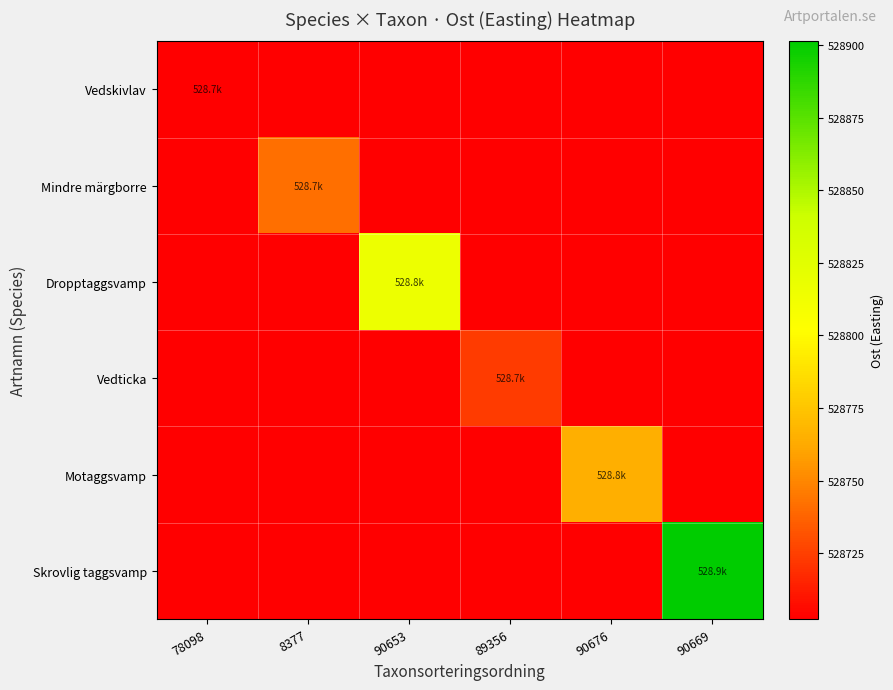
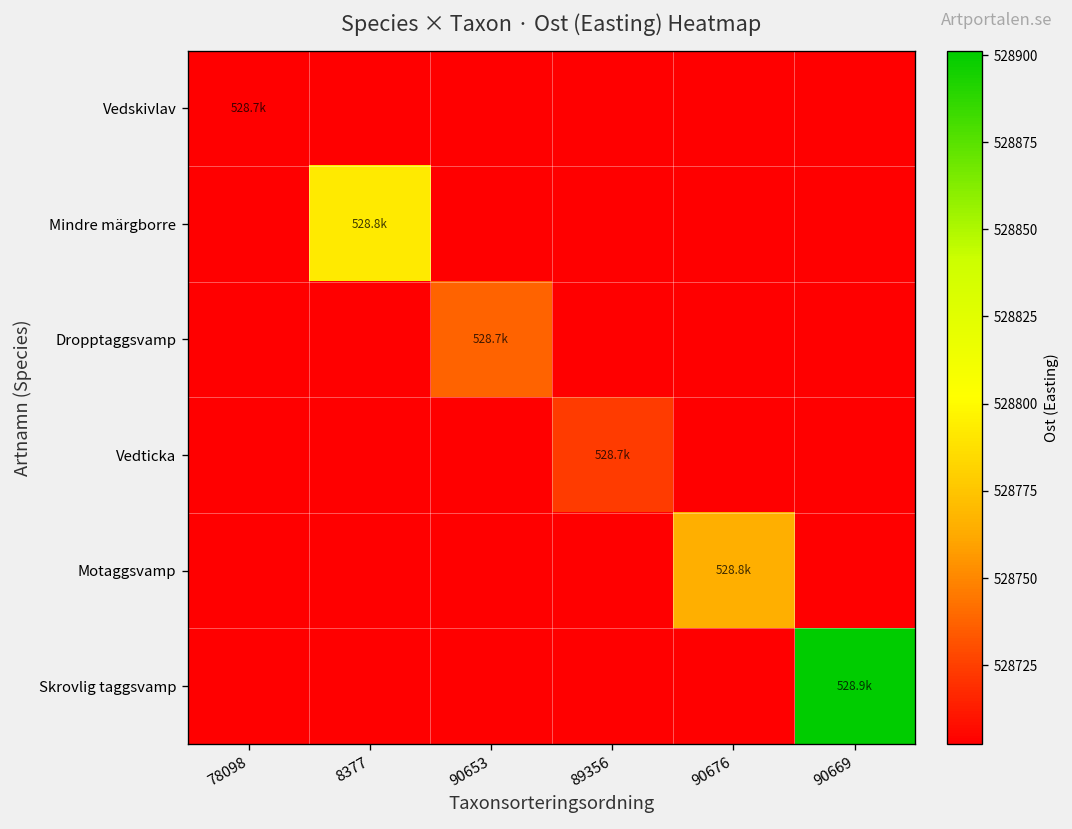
Mindre märgborre, 8377: 528.7k -> 528.8k
Dropptaggsvamp, 90653: 528.8k -> 528.7k
